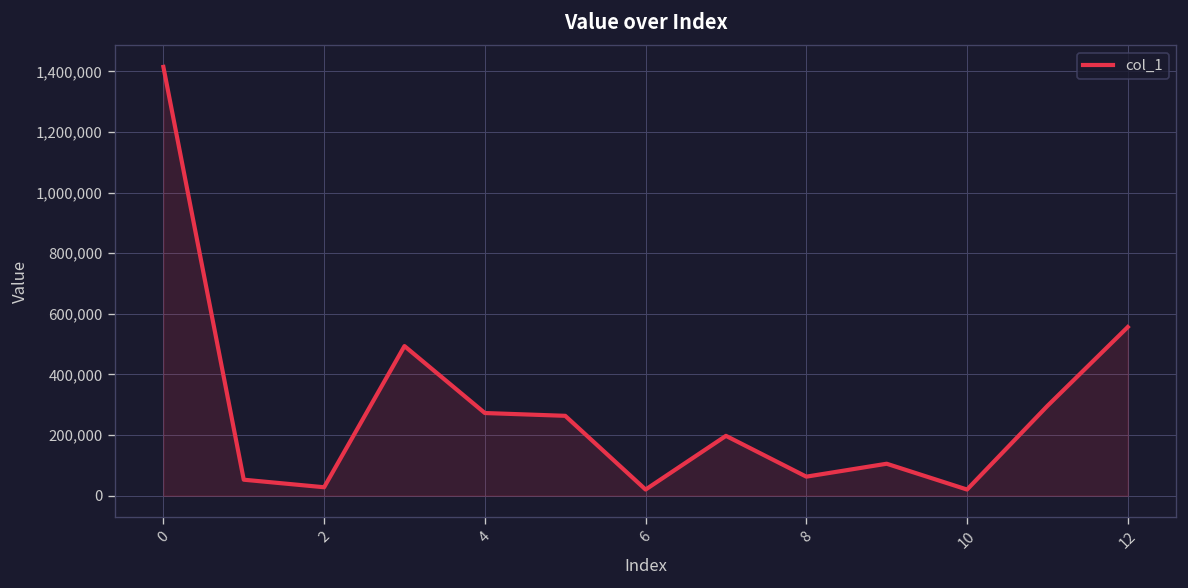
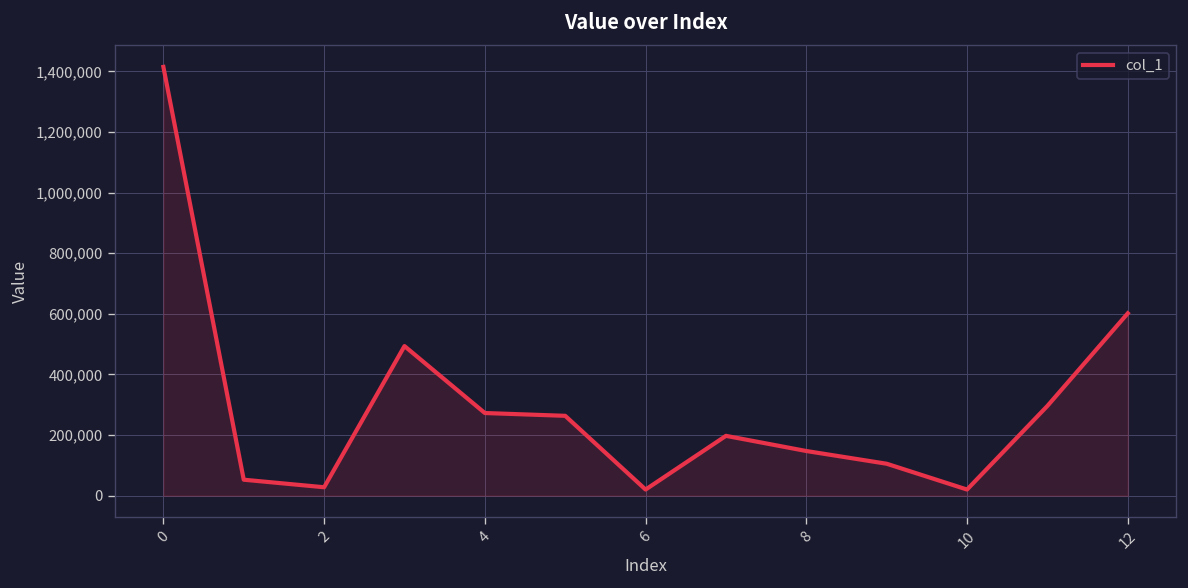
8: 60,000 -> 150,000
12: 560,000 -> 600,000
